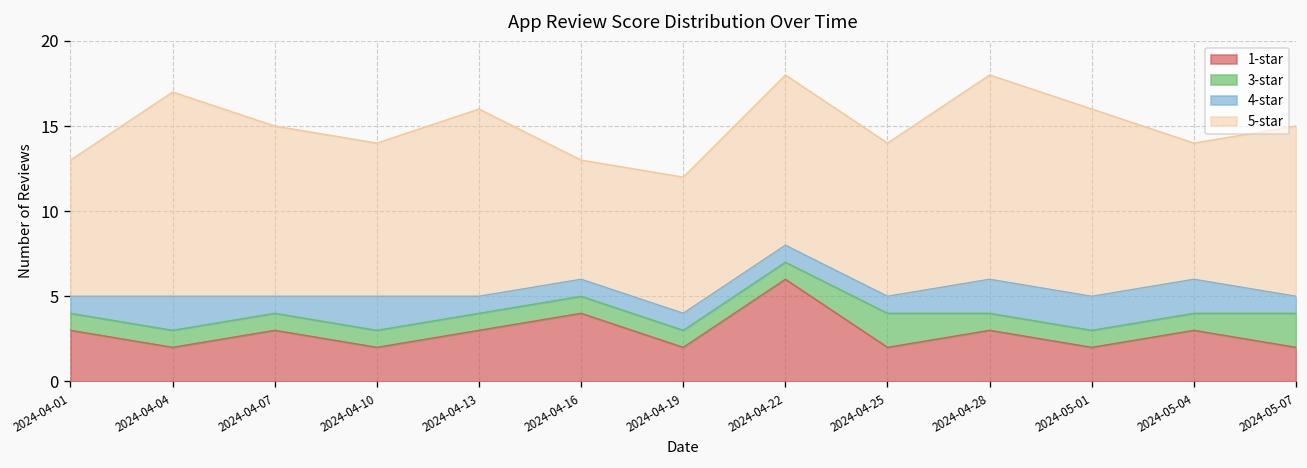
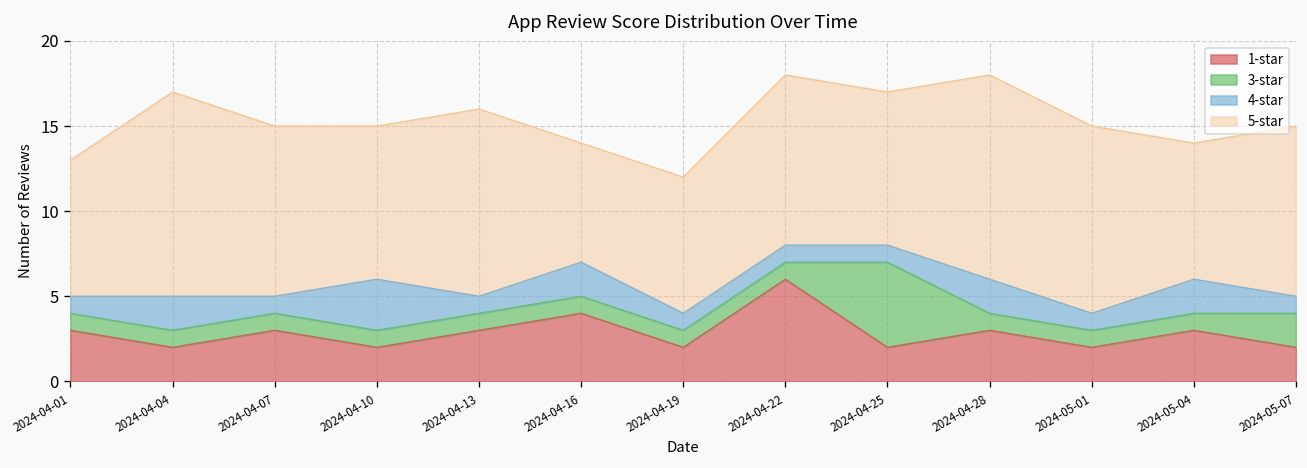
4-star, 2024-04-10: 2 -> 3
4-star, 2024-04-16: 1 -> 2
3-star, 2024-04-25: 2 -> 5
4-star, 2024-05-01: 2 -> 1
